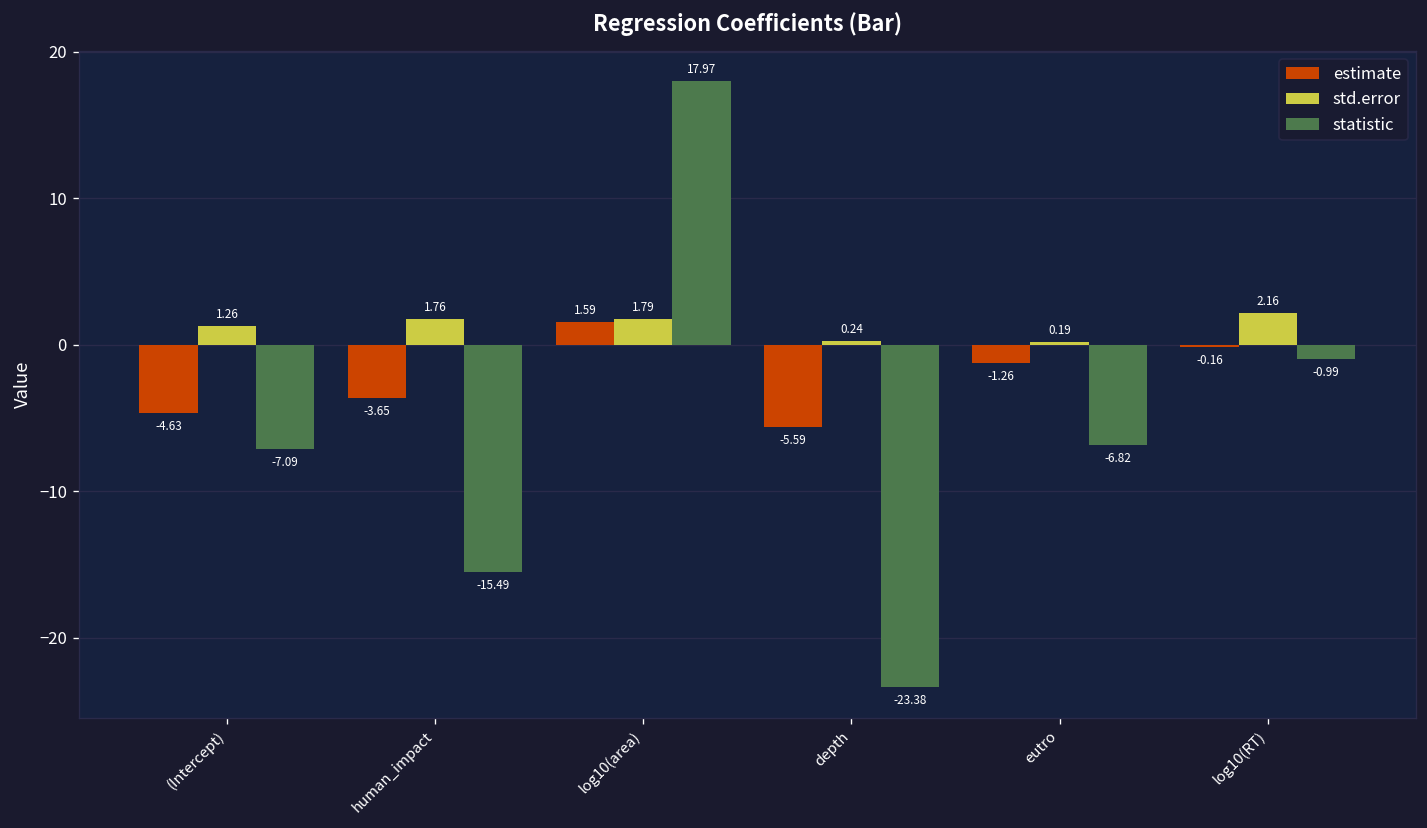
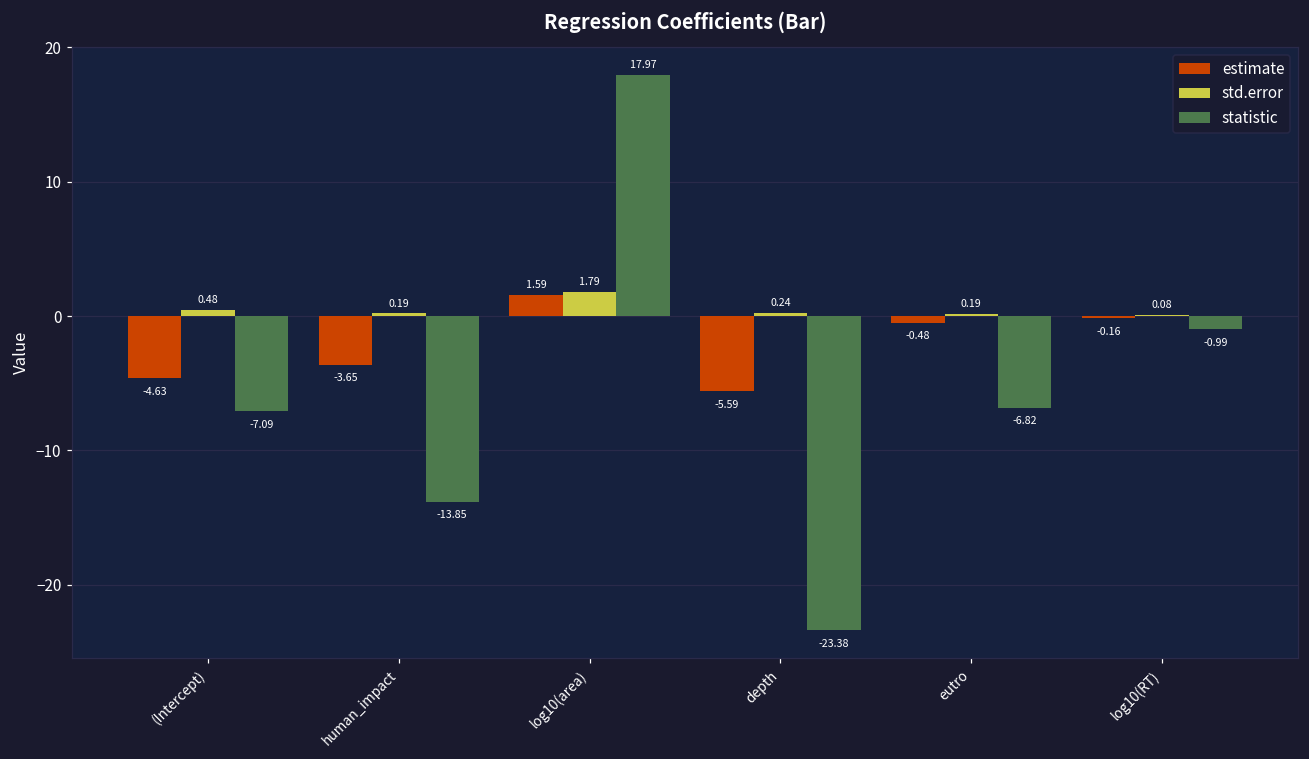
std.error, (Intercept): 1.26 -> 0.48
std.error, human_impact: 1.76 -> 0.19
statistic, human_impact: -15.49 -> -13.85
estimate, eutro: -1.26 -> -0.48
std.error, log10(RT): 2.16 -> 0.08
